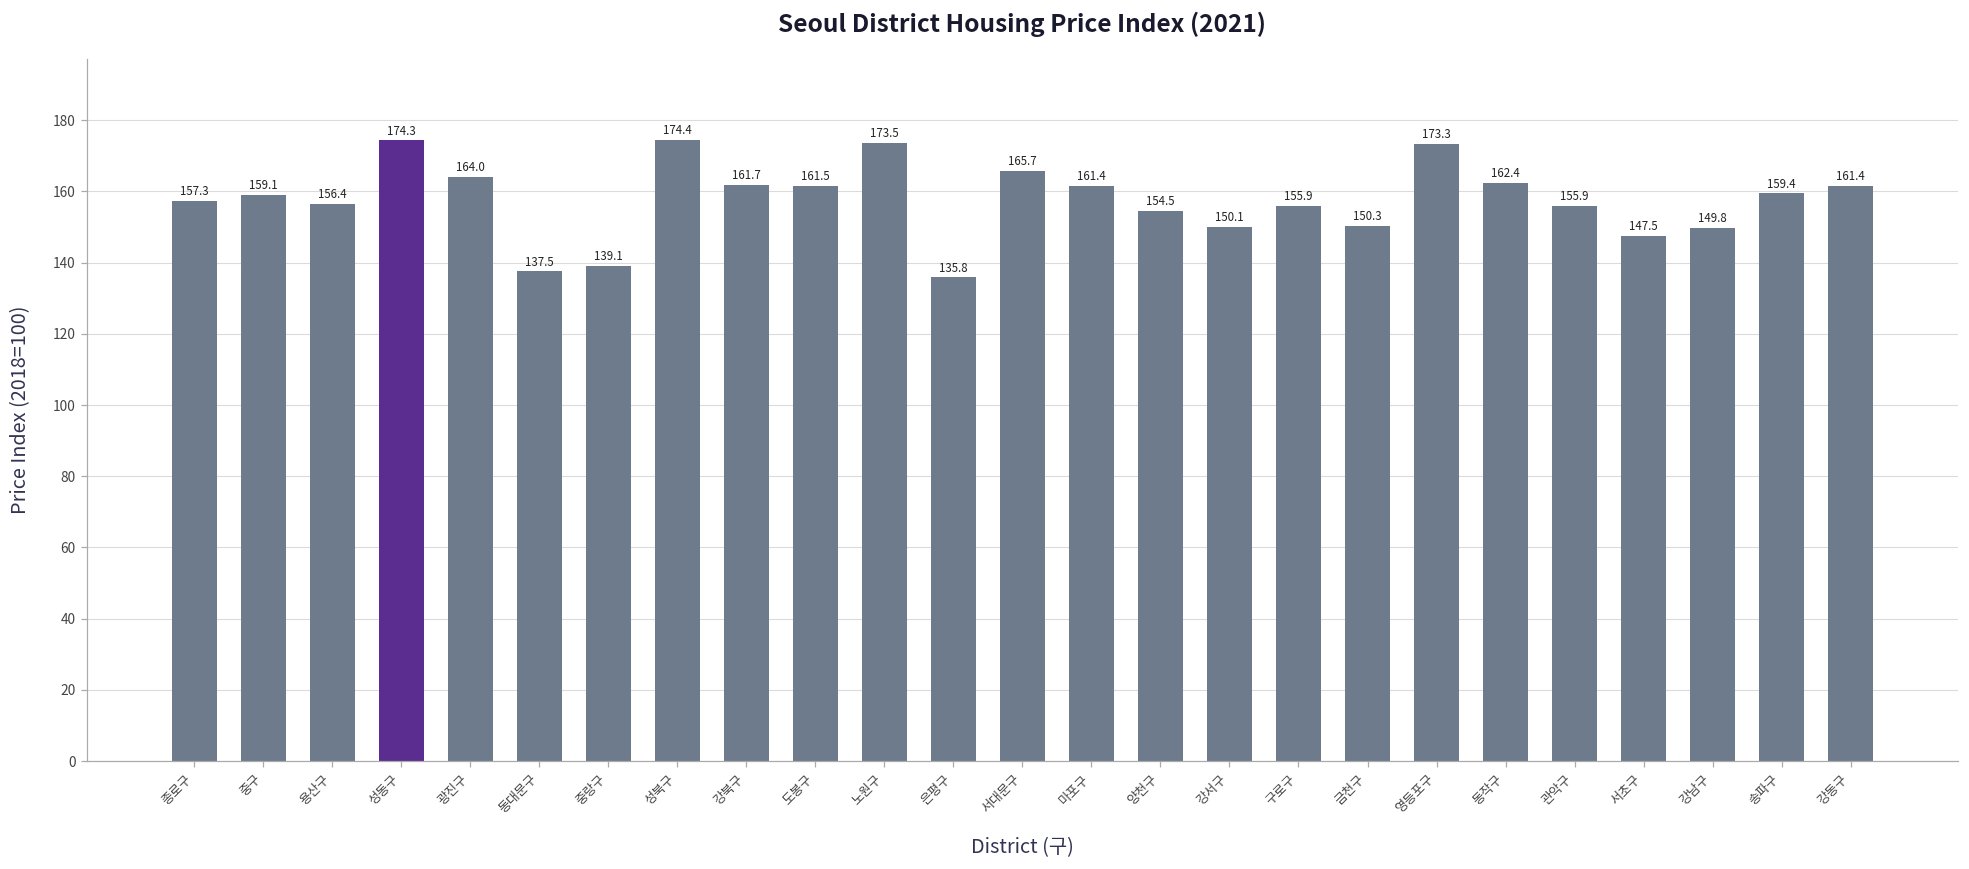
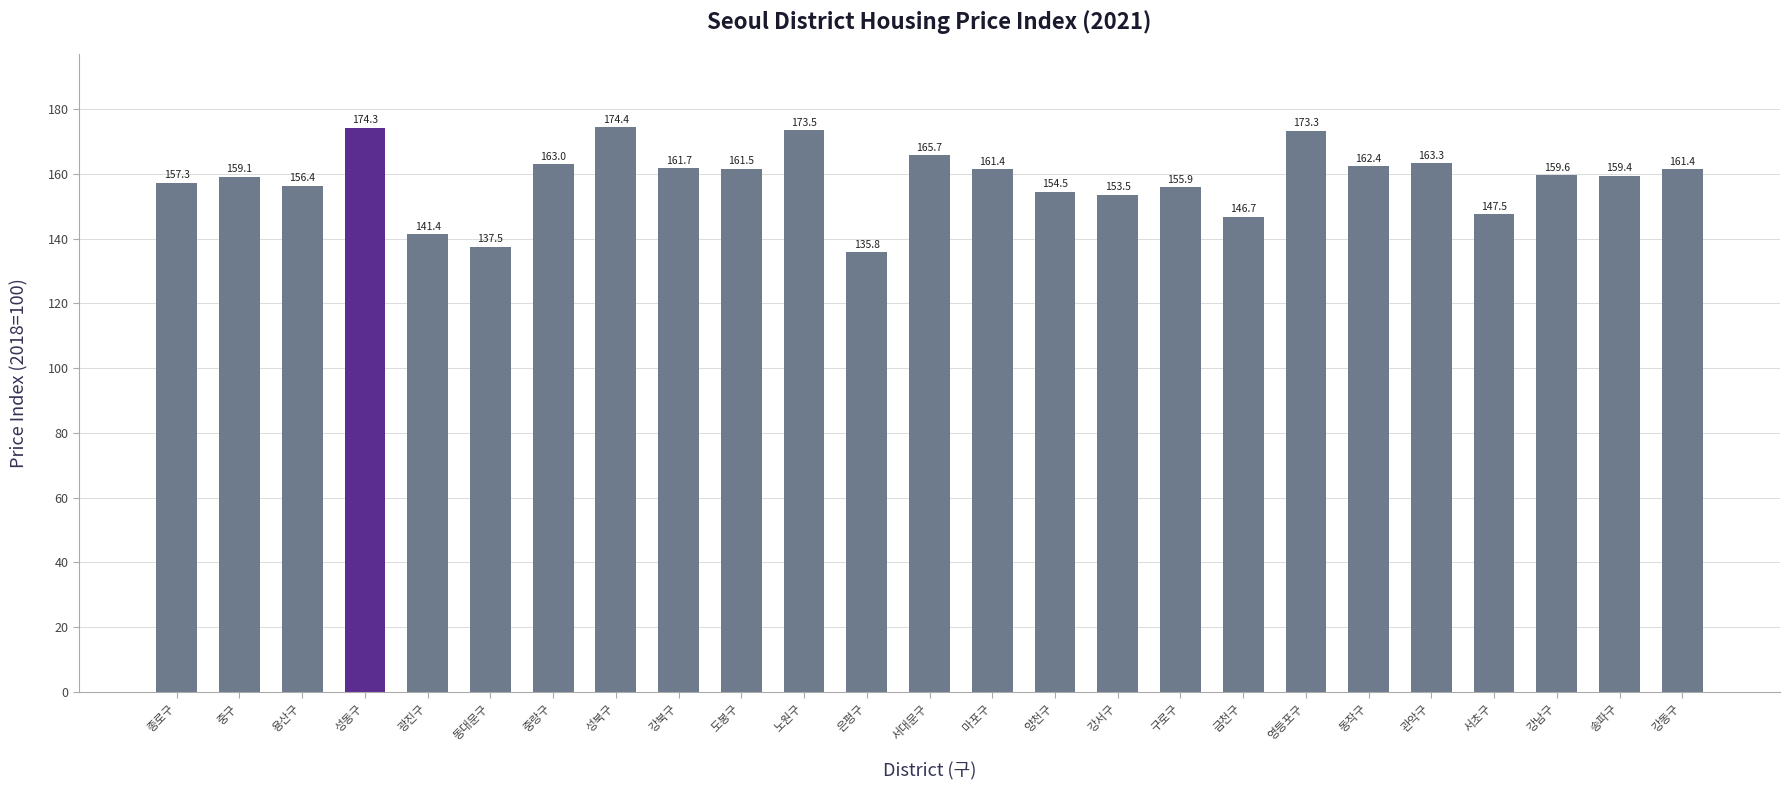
광진구: 164.0 -> 141.4
중랑구: 139.1 -> 163.0
강서구: 150.1 -> 153.5
금천구: 150.3 -> 146.7
관악구: 155.9 -> 163.3
강남구: 149.8 -> 159.6
